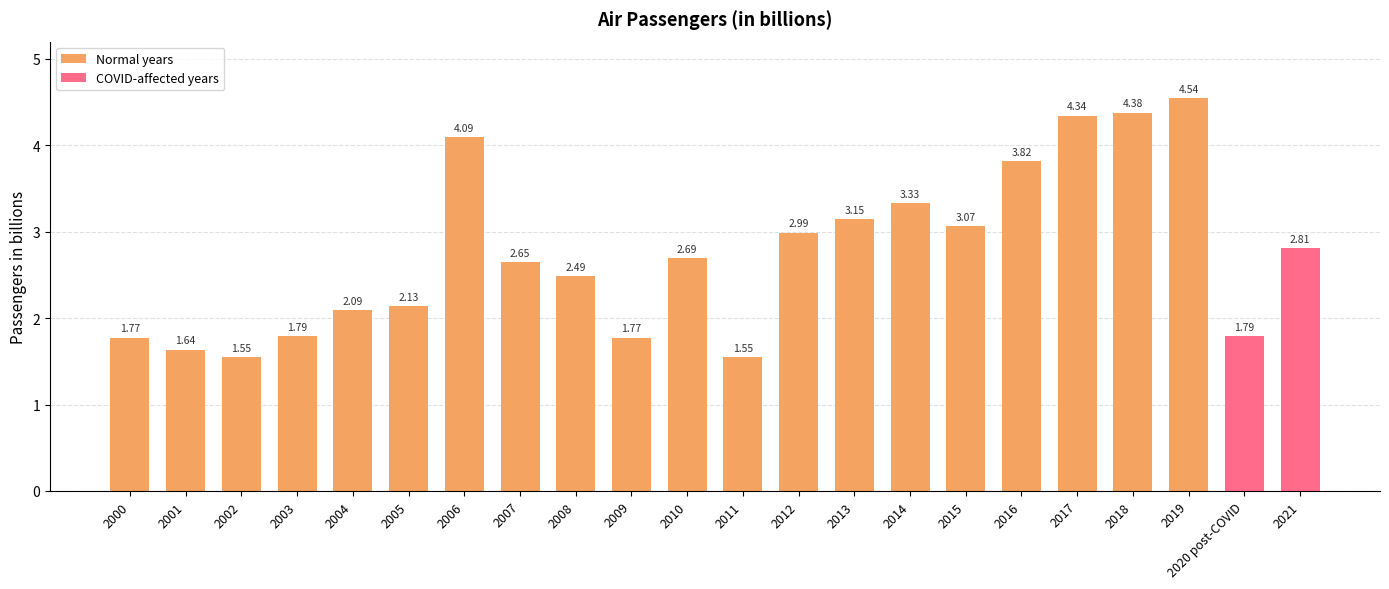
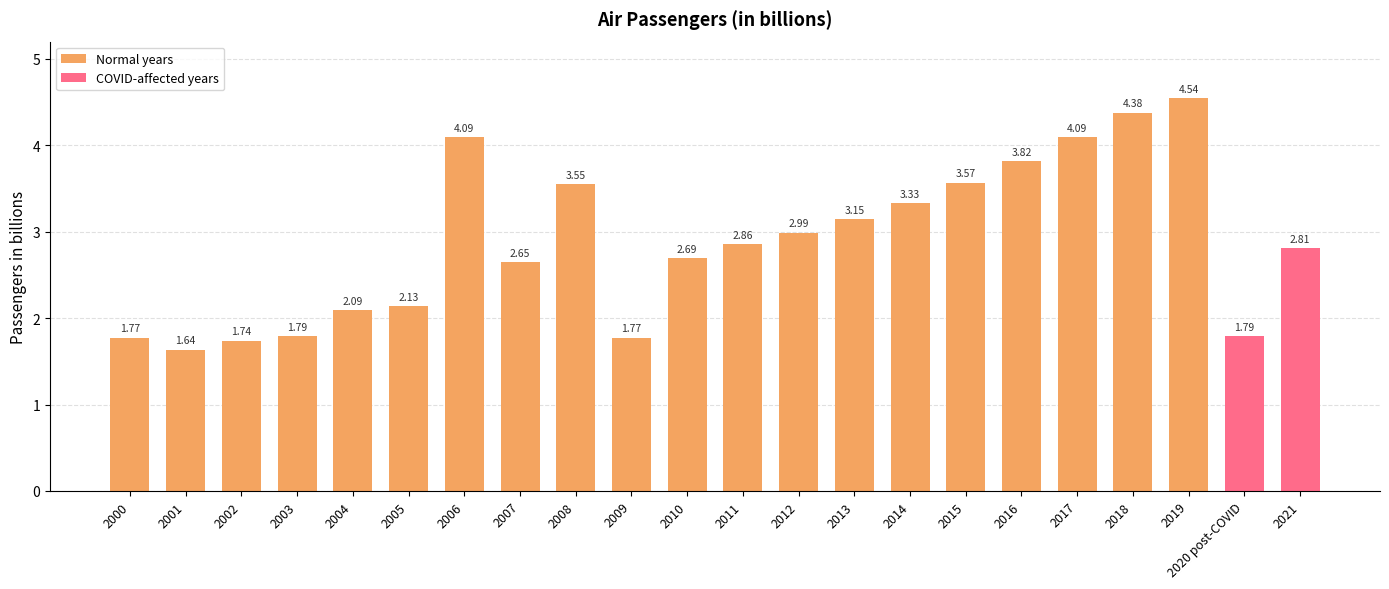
2002: 1.55 -> 1.74
2008: 2.49 -> 3.55
2011: 1.55 -> 2.86
2015: 3.07 -> 3.57
2017: 4.34 -> 4.09
